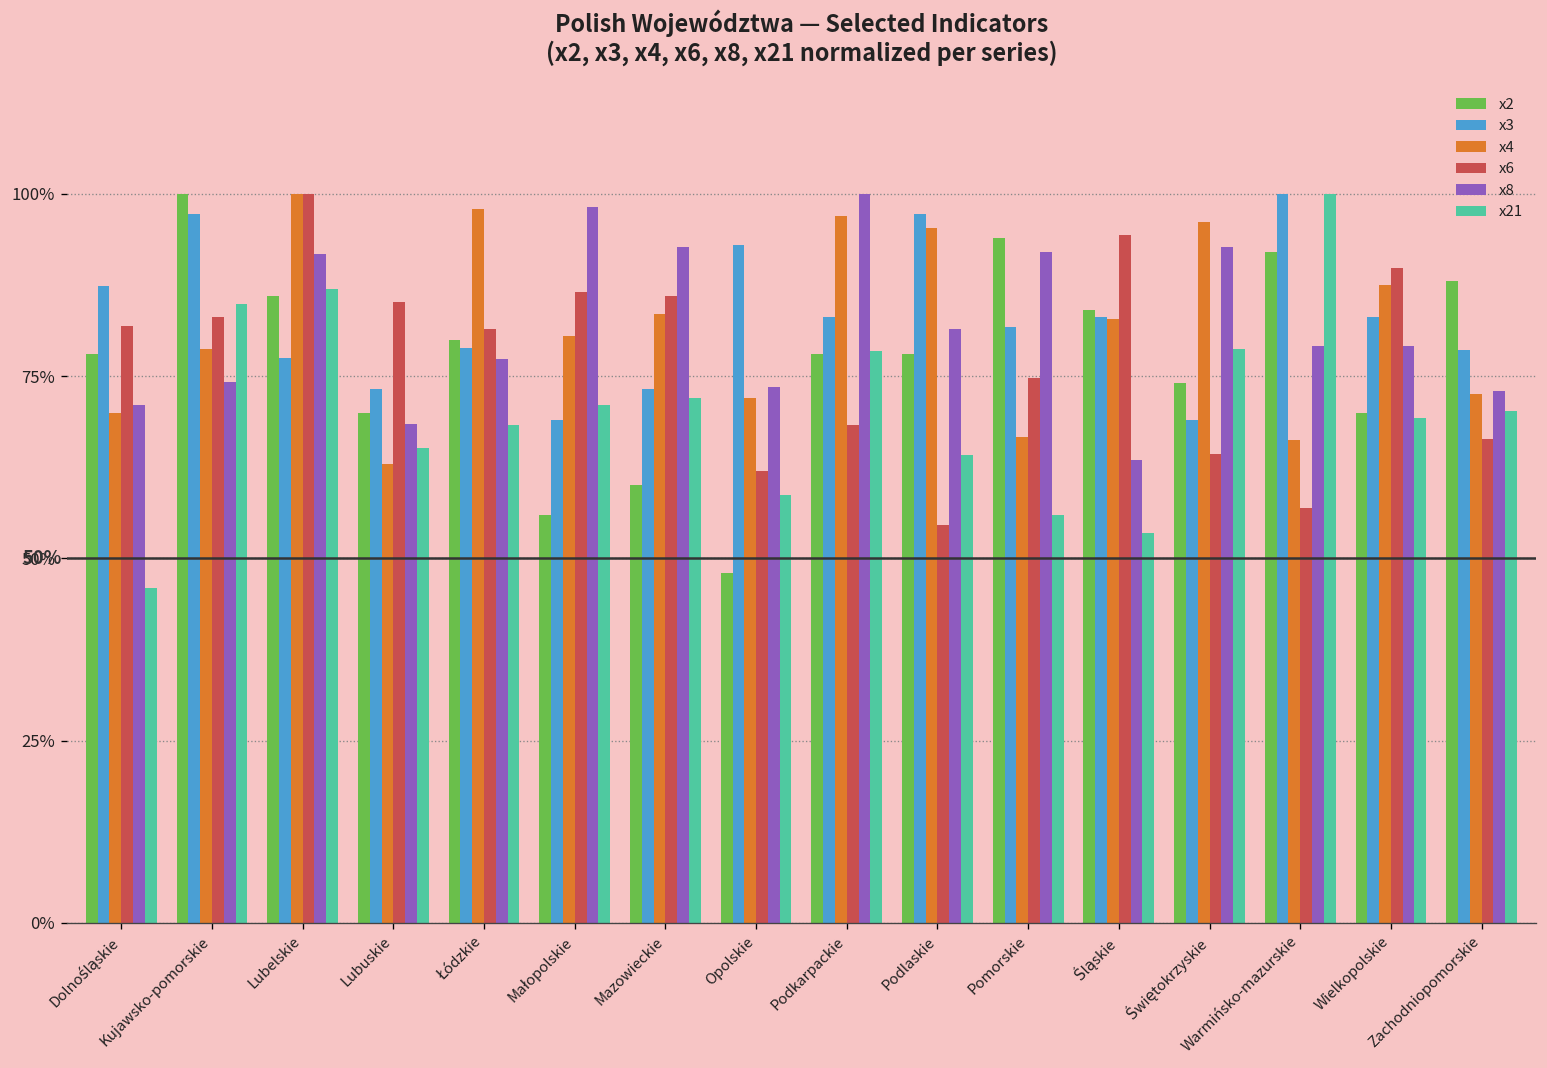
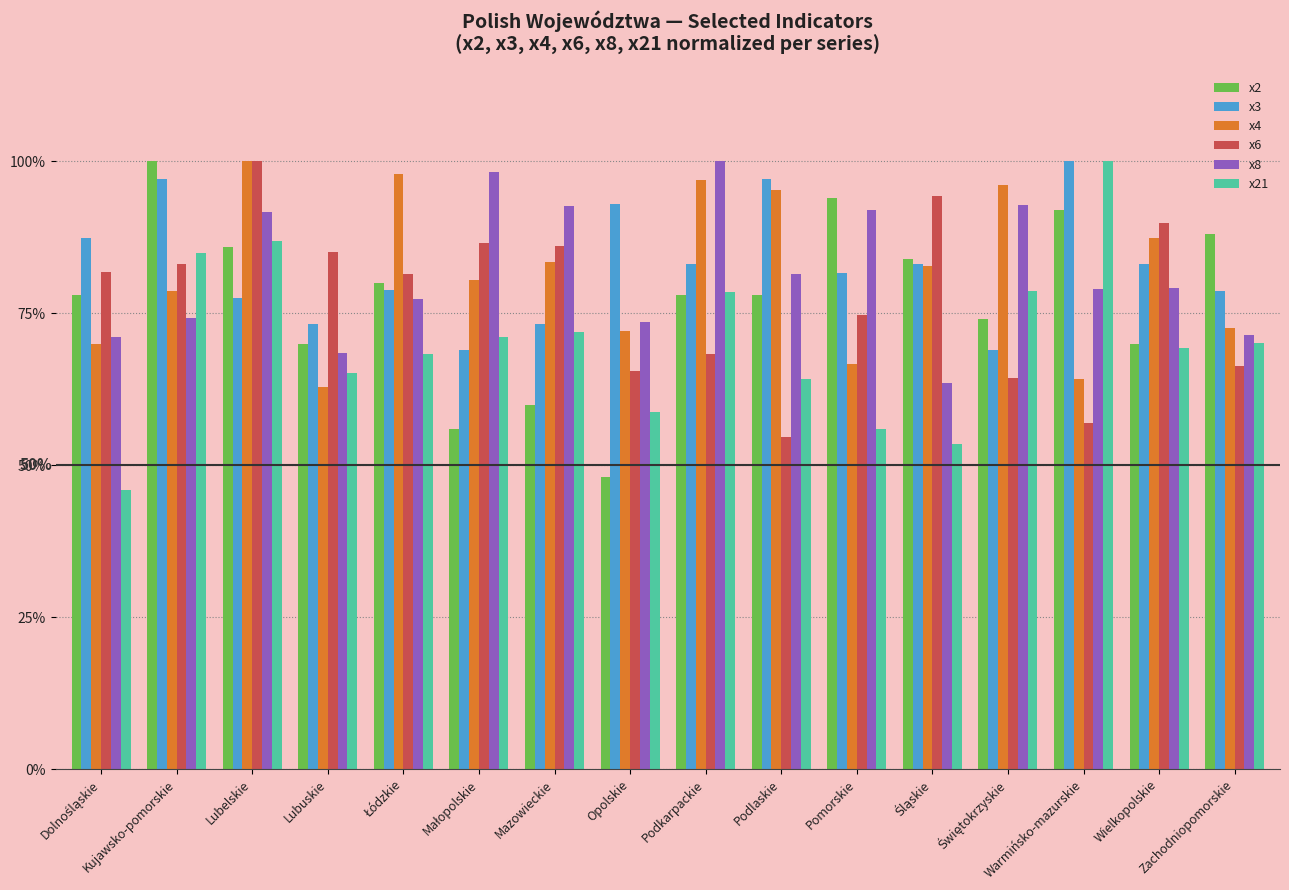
x6, Opolskie: 62% -> 66%
x4, Warmińsko-mazurskie: 66% -> 64%
x8, Zachodniopomorskie: 73% -> 71%
